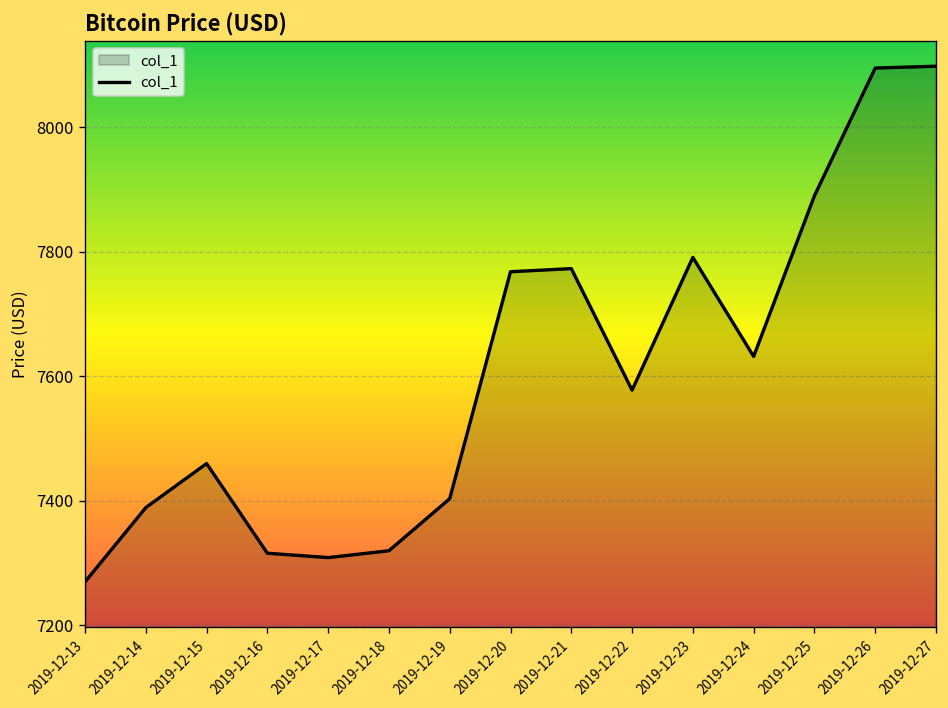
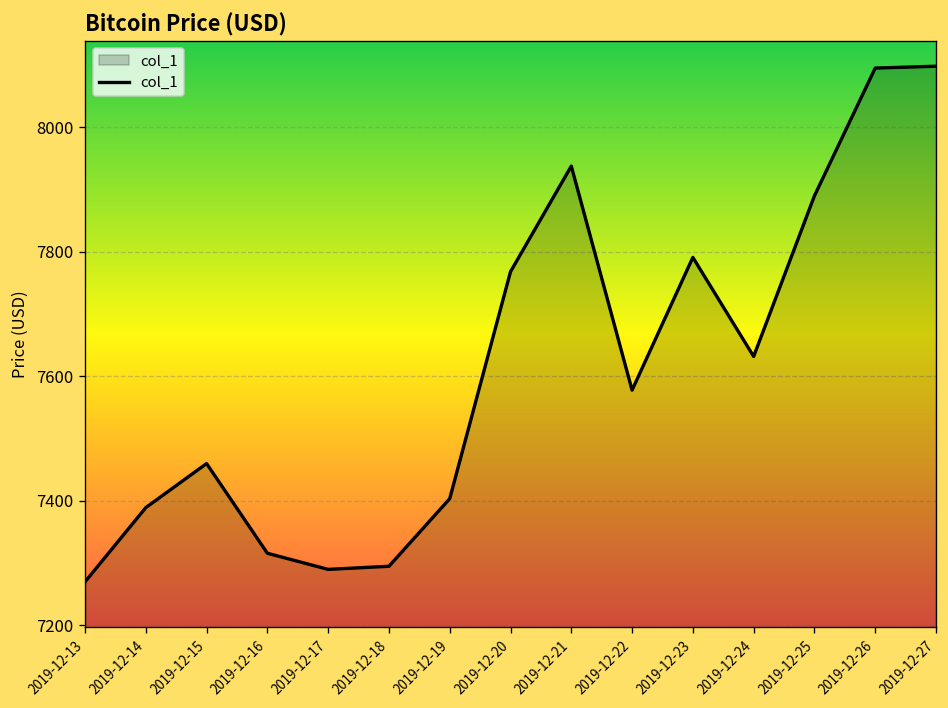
2019-12-17: 7310 -> 7290
2019-12-18: 7320 -> 7290
2019-12-21: 7770 -> 7940
